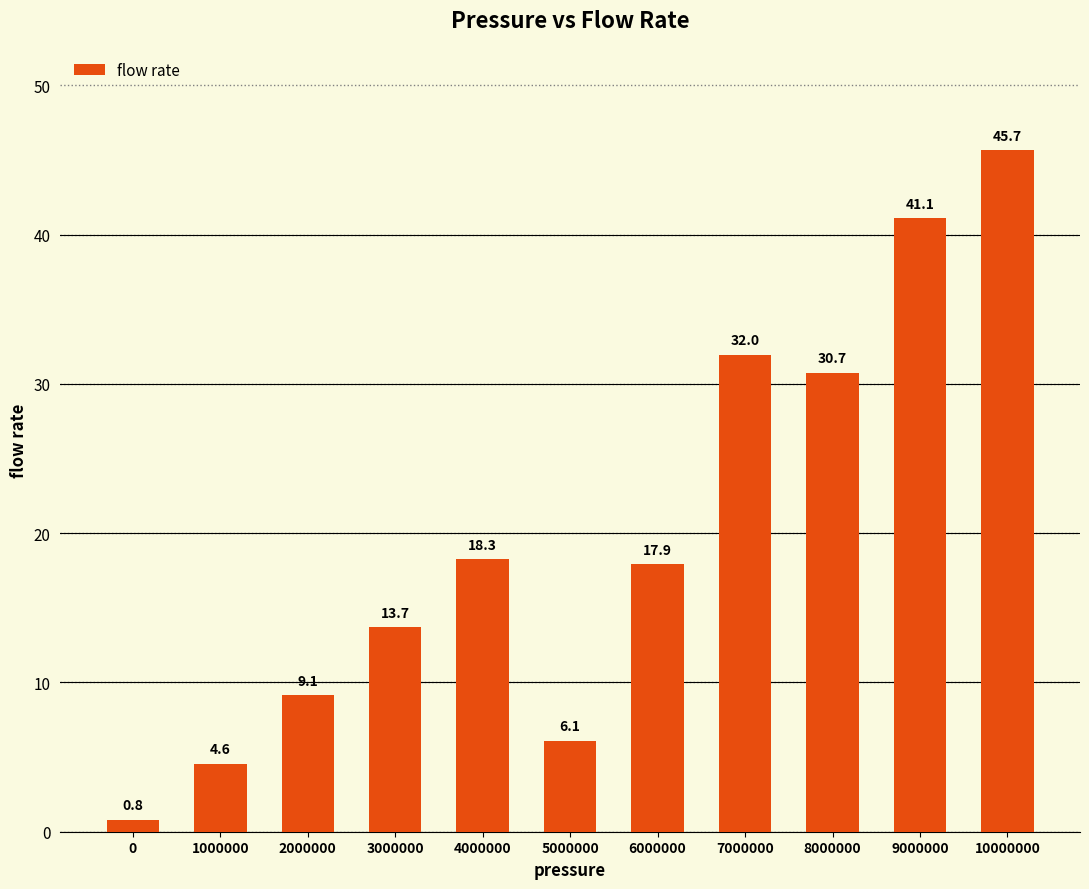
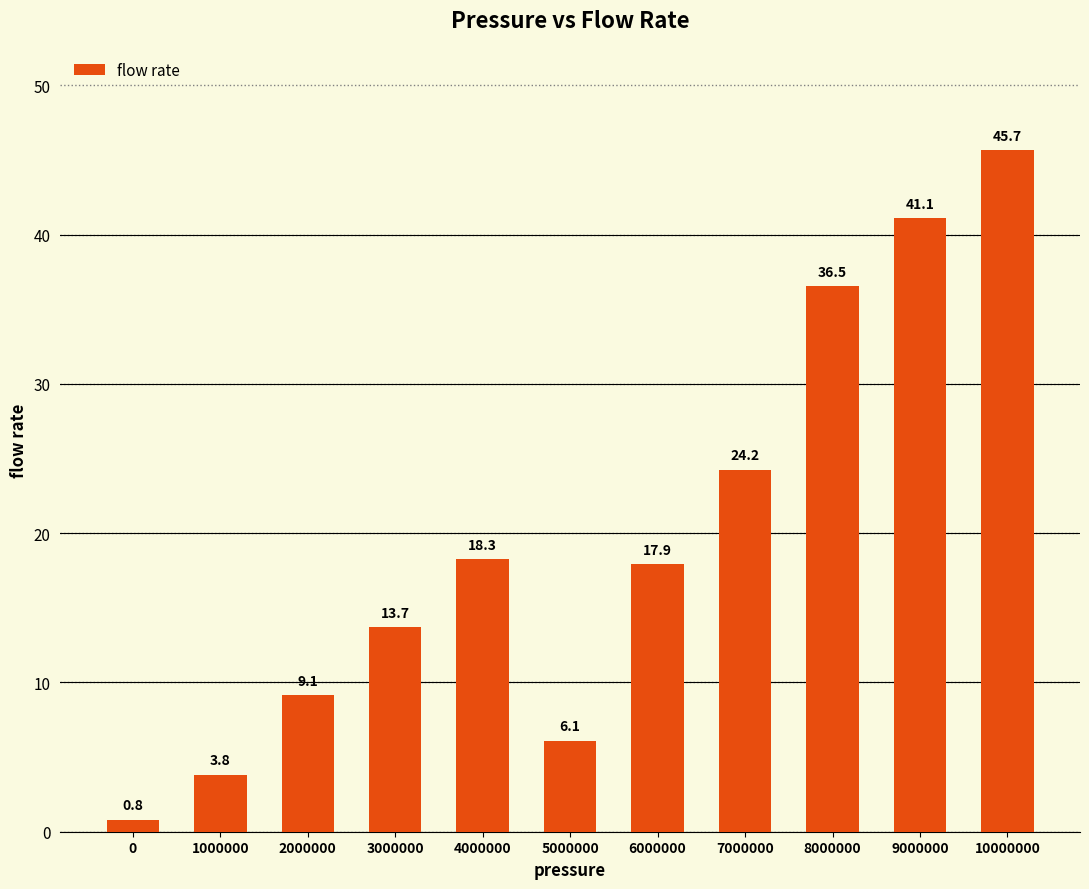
1000000: 4.6 -> 3.8
7000000: 32.0 -> 24.2
8000000: 30.7 -> 36.5
